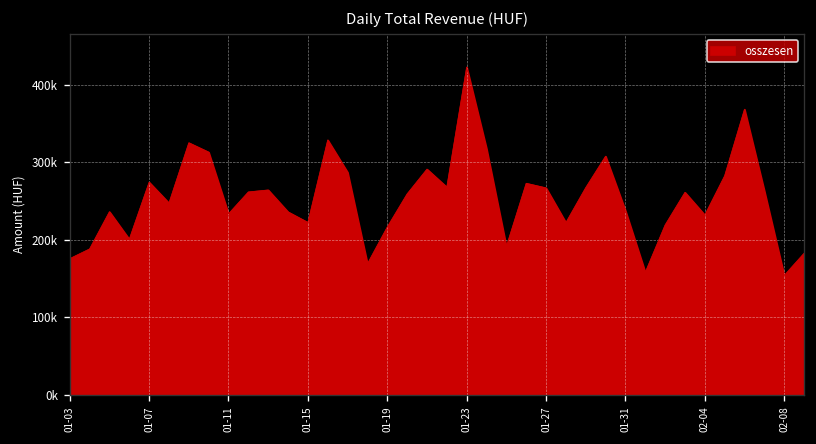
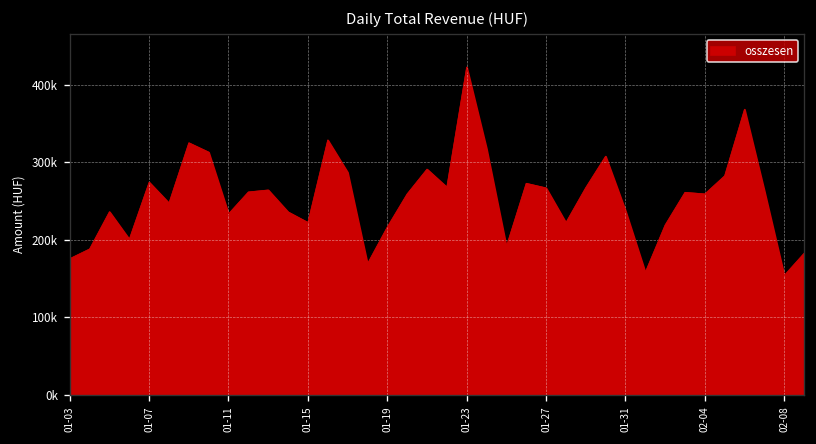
02-04: 230000 -> 260000
